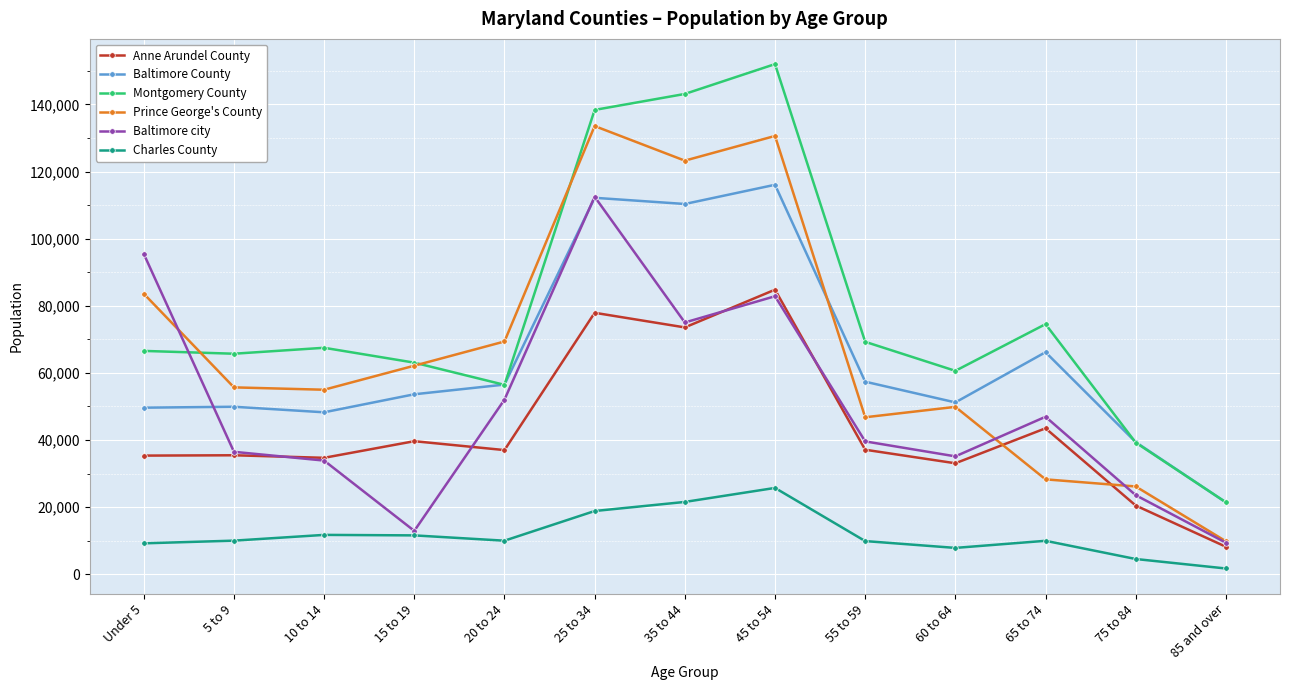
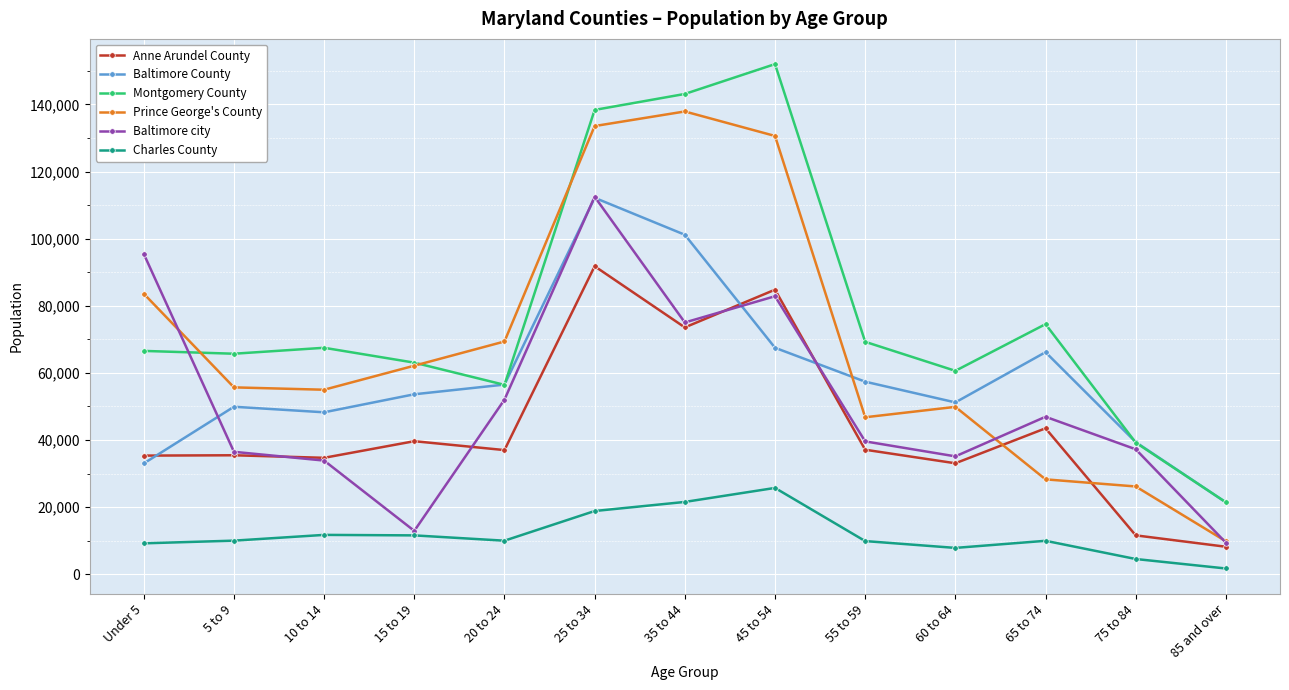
Baltimore County, Under 5: 50,000 -> 33,000
Anne Arundel County, 25 to 34: 78,000 -> 92,000
Baltimore County, 35 to 44: 110,000 -> 101,000
Prince George's County, 35 to 44: 123,000 -> 138,000
Baltimore County, 45 to 54: 116,000 -> 67,000
Anne Arundel County, 75 to 84: 20,000 -> 12,000
Baltimore city, 75 to 84: 24,000 -> 37,000
